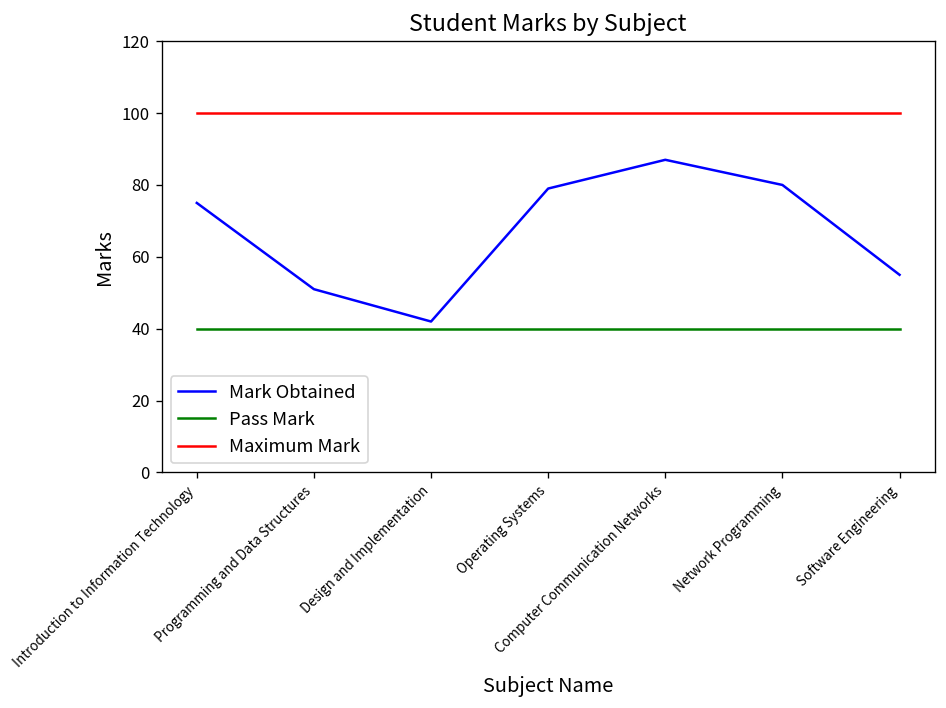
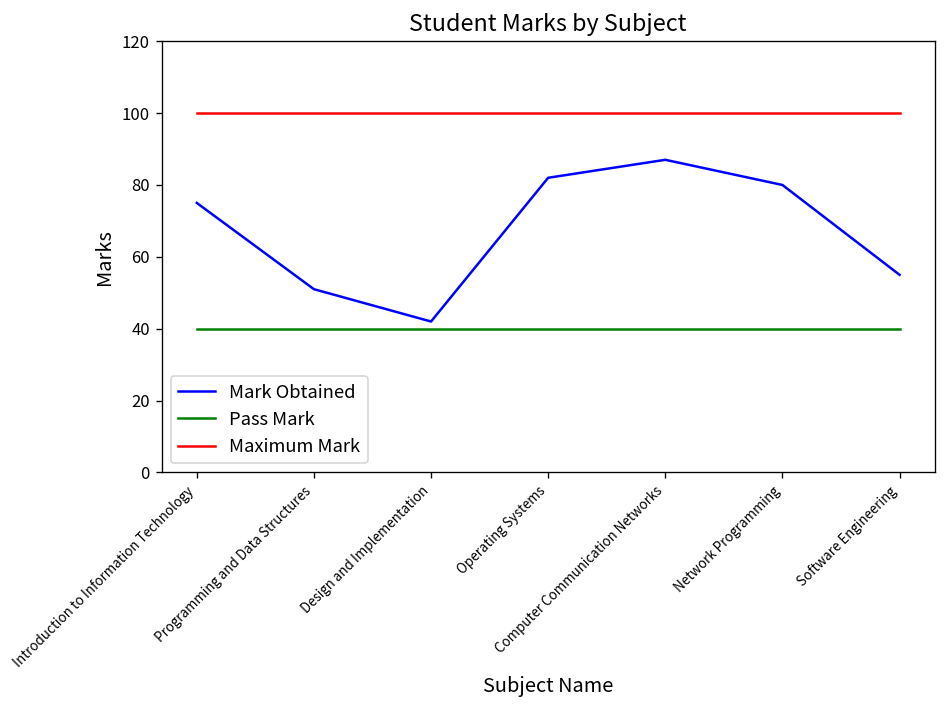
Mark Obtained, Operating Systems: 79 -> 82
